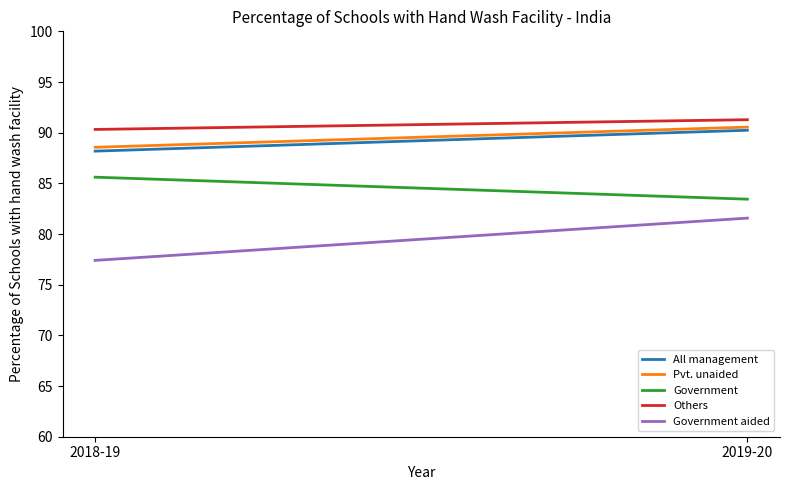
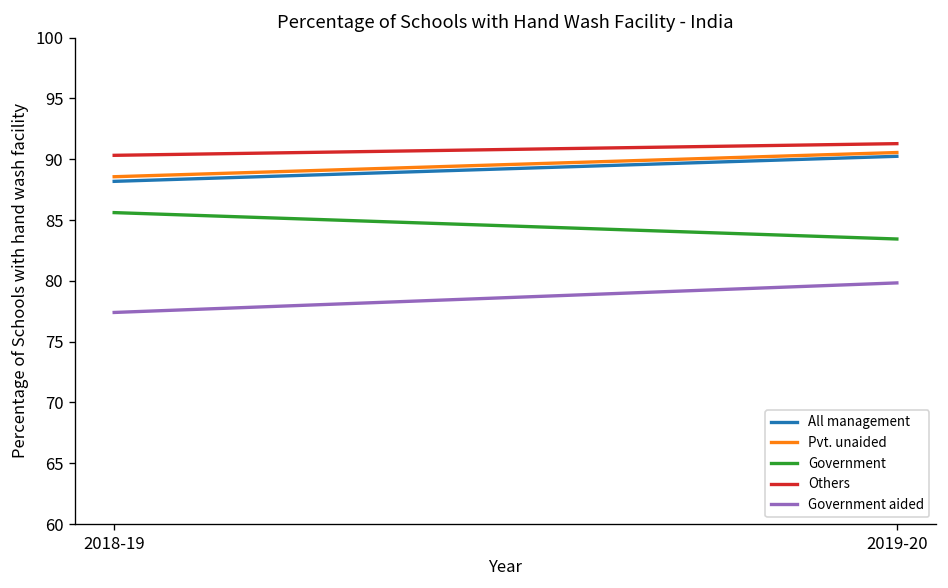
Government aided, 2019-20: 81.6 -> 79.8
